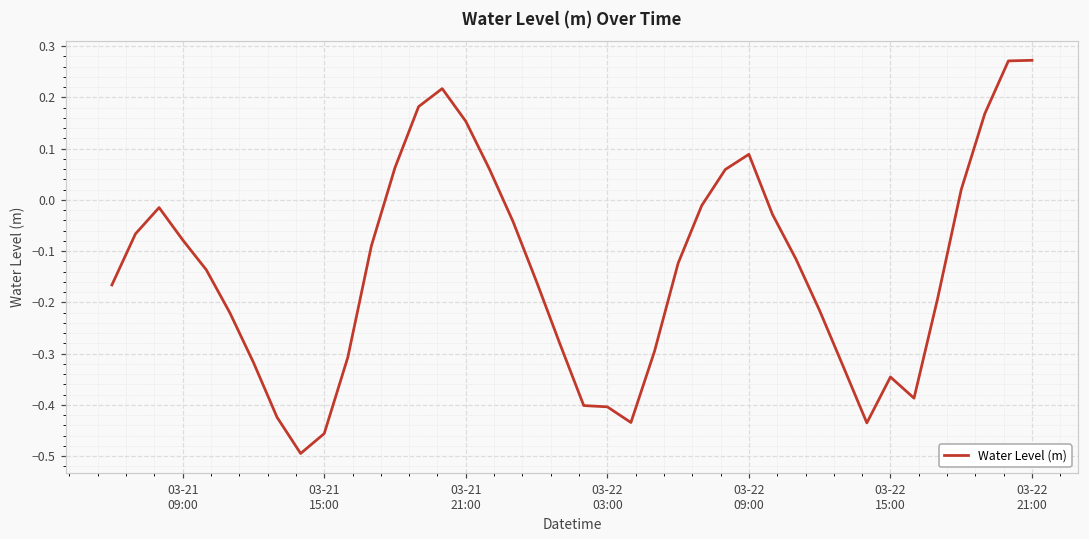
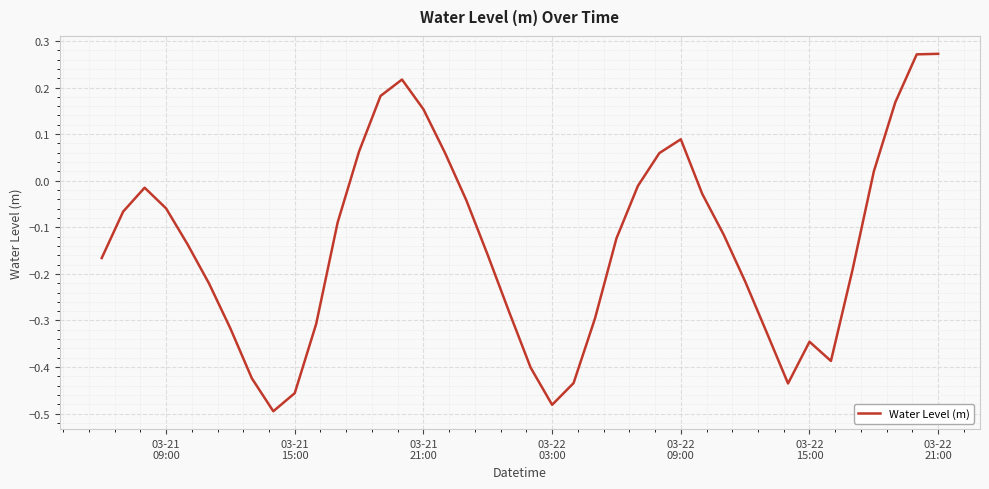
03-21 09:00: -0.08 -> -0.06
03-22 03:00: -0.40 -> -0.48
